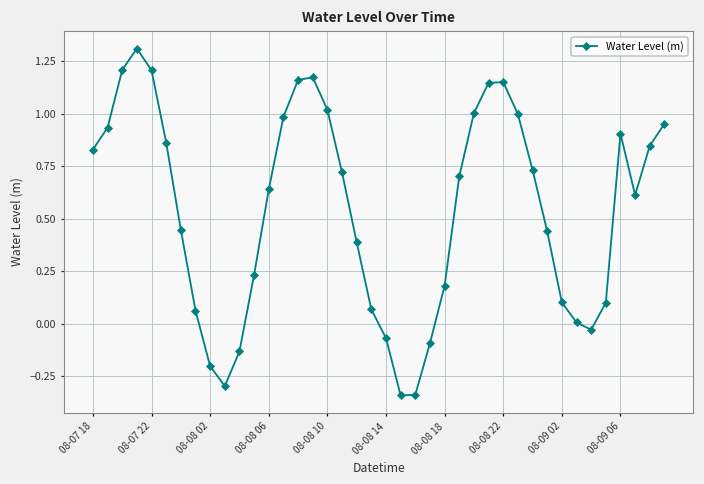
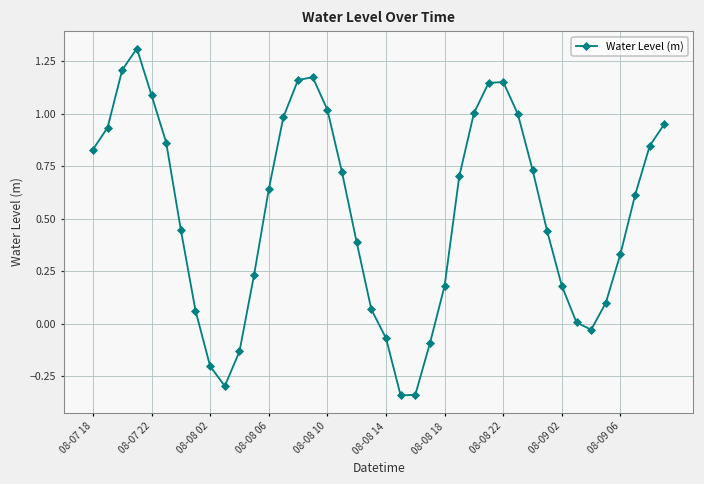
08-07 22: 1.21 -> 1.09
08-09 02: 0.10 -> 0.18
08-09 06: 0.91 -> 0.33
